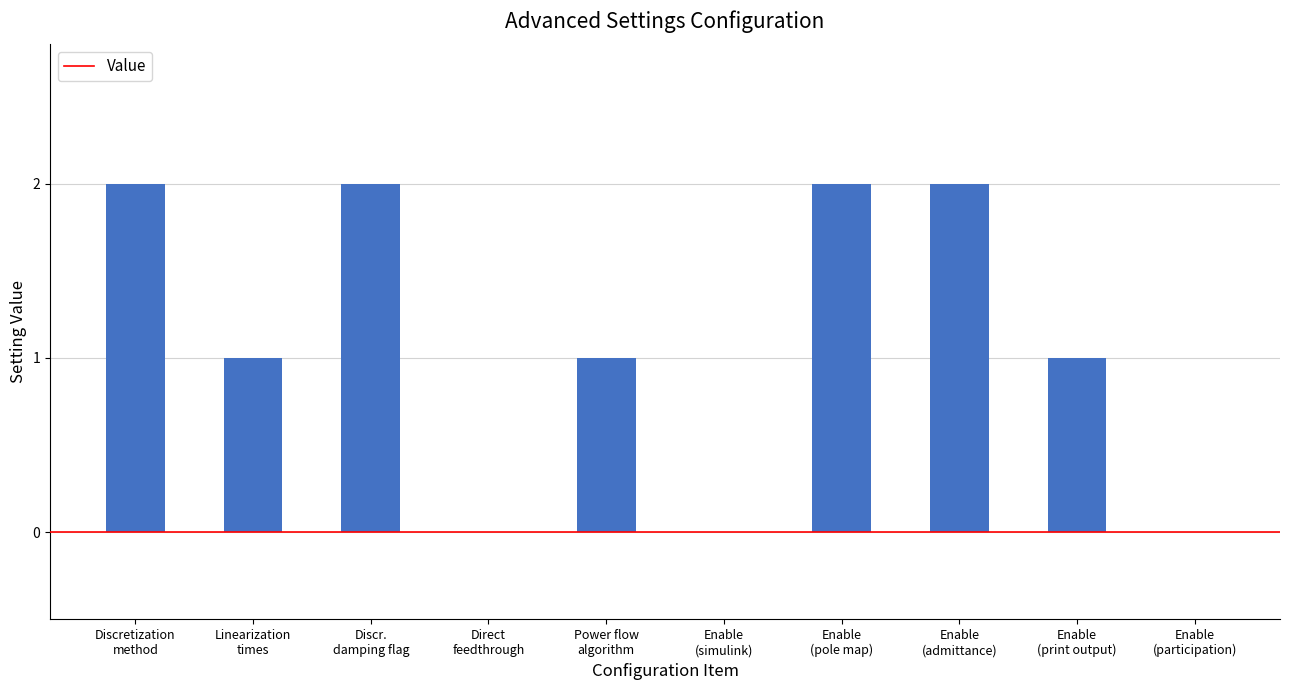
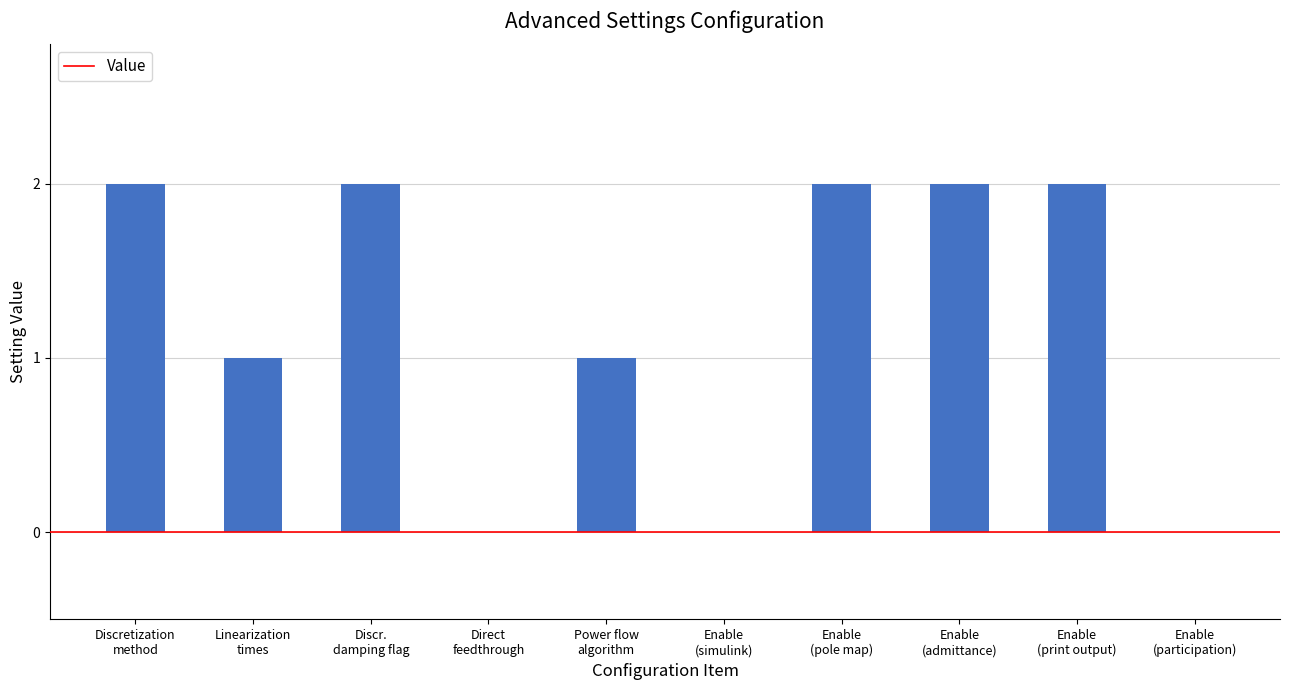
Enable (print output): 1 -> 2
